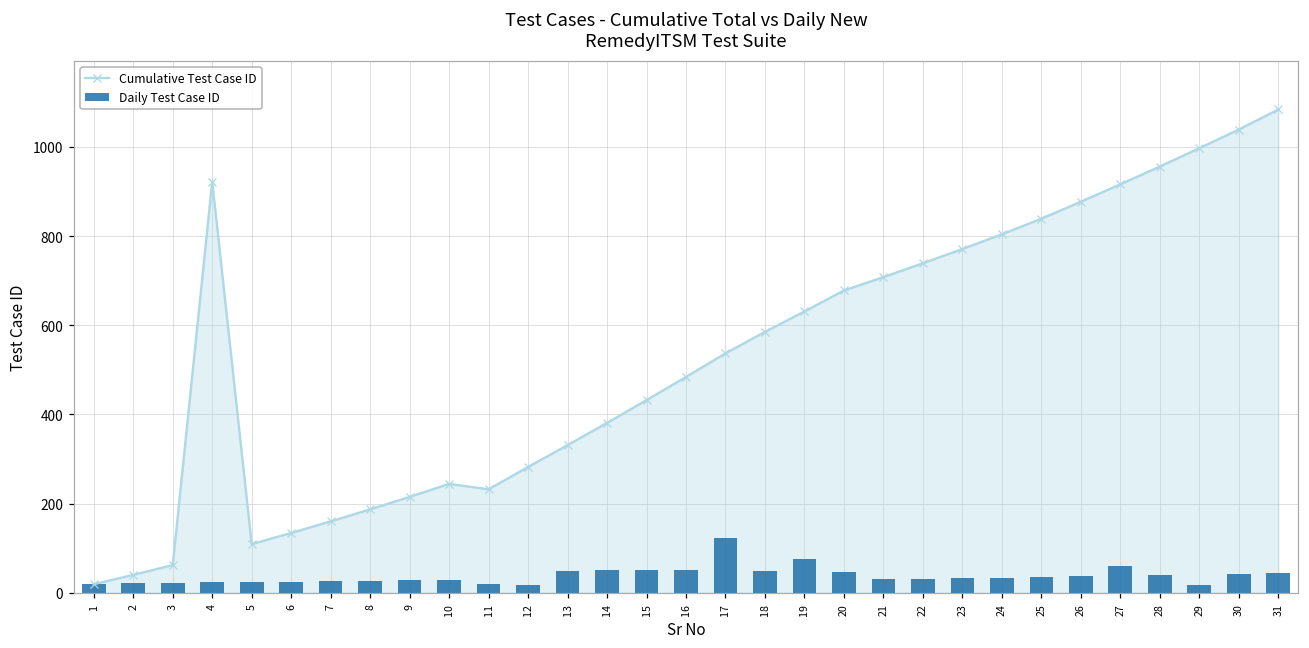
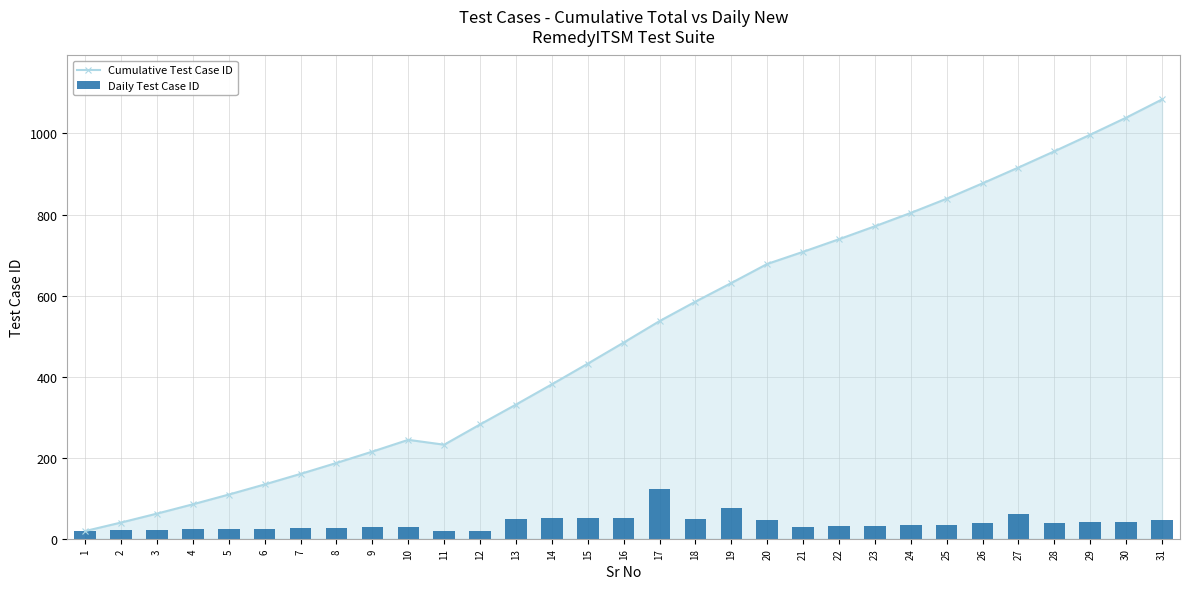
Cumulative Test Case ID, 4: 920 -> 90
Daily Test Case ID, 29: 20 -> 40
